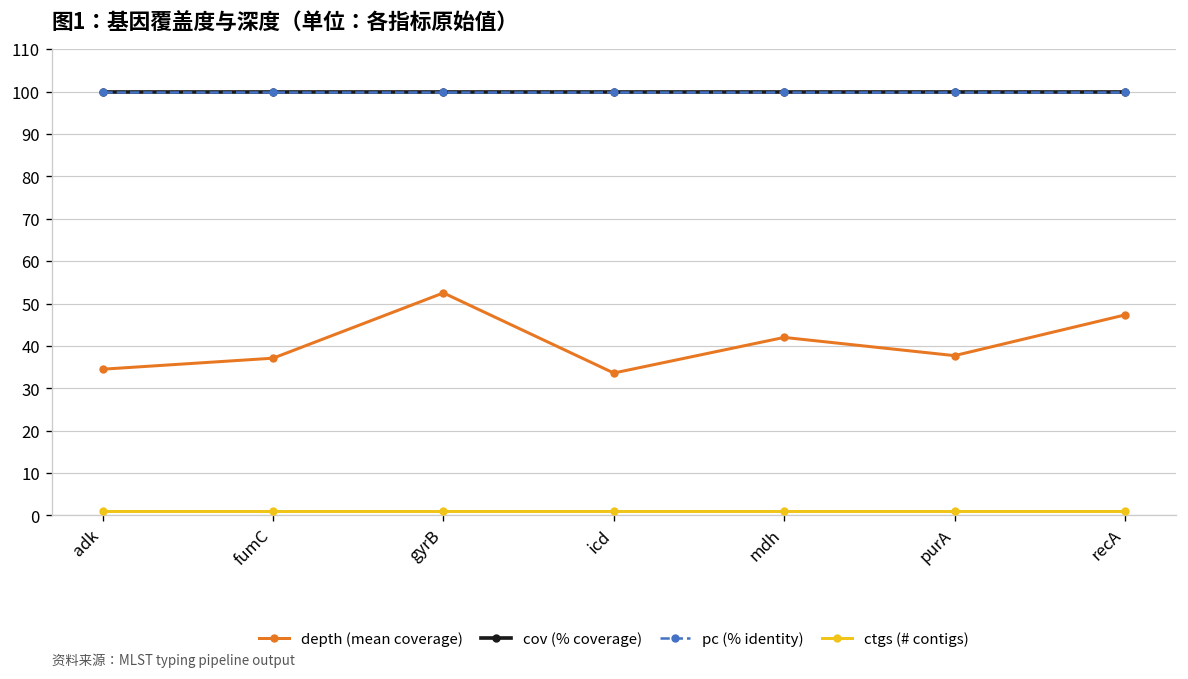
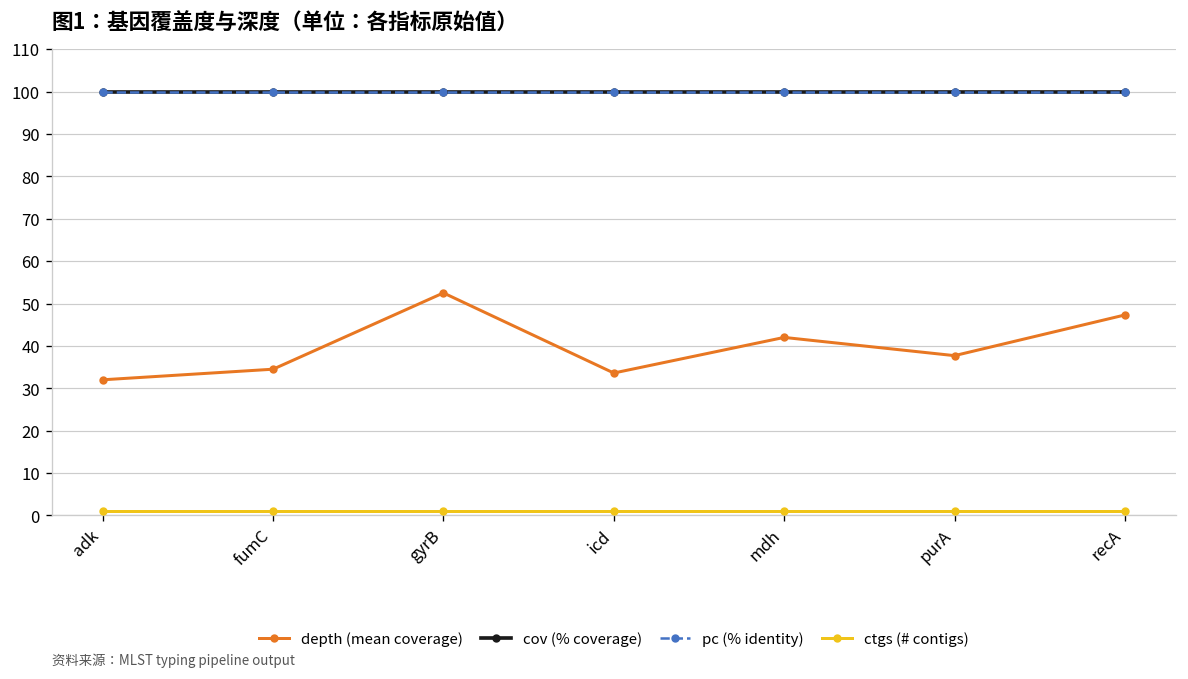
depth (mean coverage), adk: 35 -> 32
depth (mean coverage), fumC: 37 -> 35
